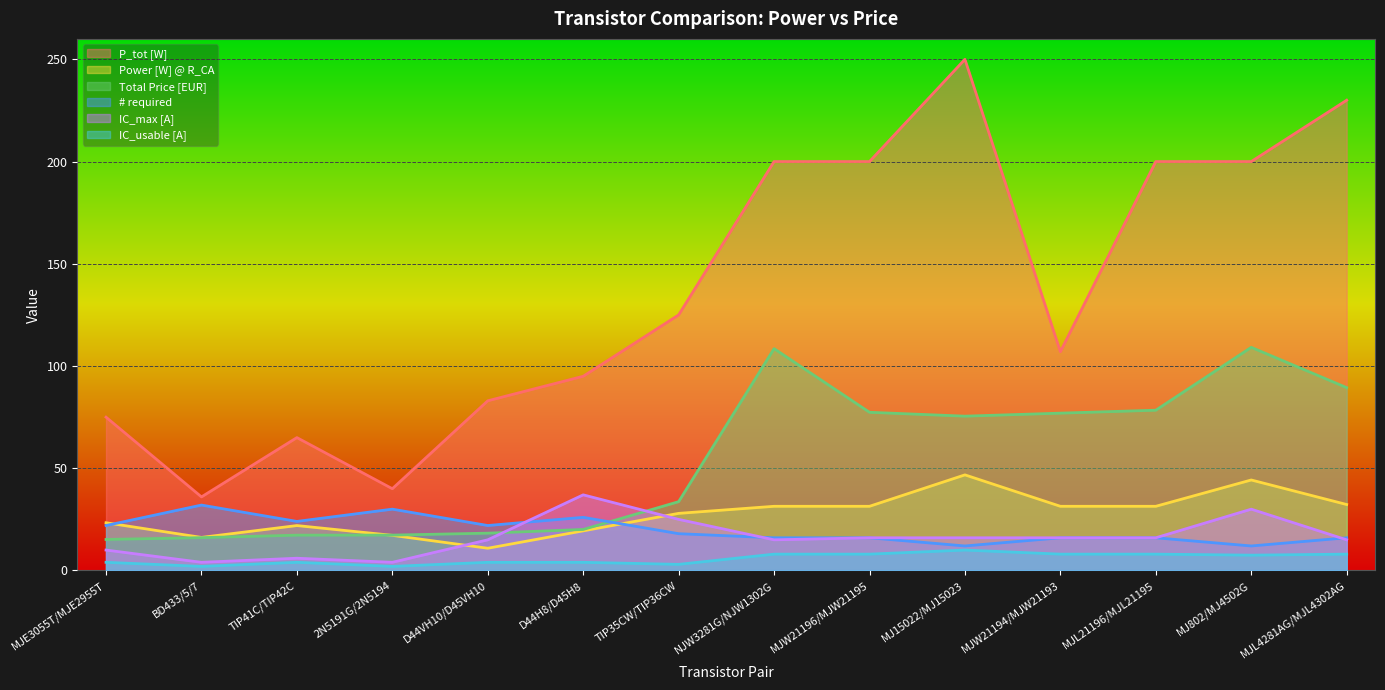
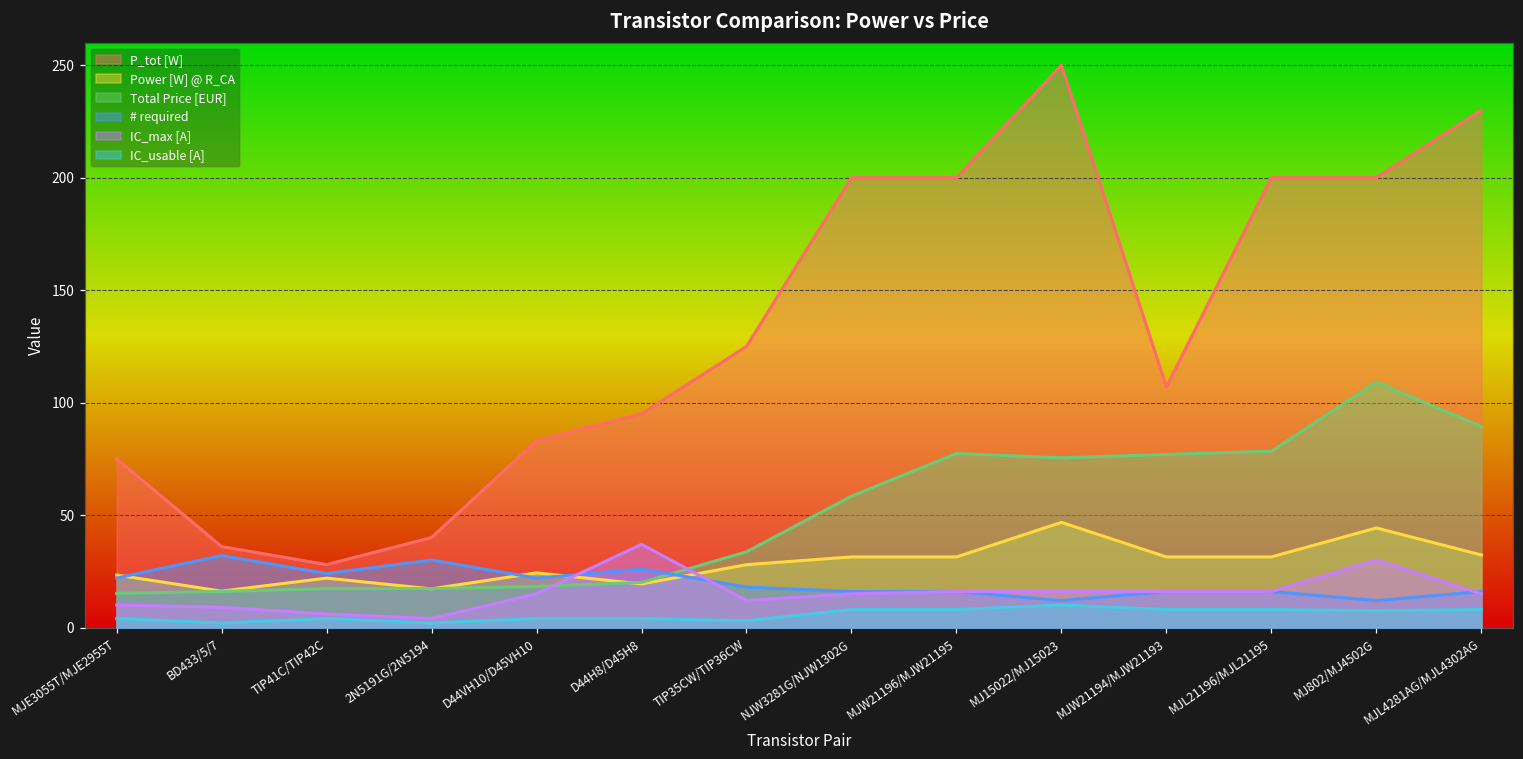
IC_max [A], BD433/5/7: 4 -> 9
P_tot [W], TIP41C/TIP42C: 65 -> 28
Power [W] @ R_CA, D44VH10/D45VH10: 11 -> 24
IC_max [A], TIP35CW/TIP36CW: 25 -> 12
Total Price [EUR], NJW3281G/NJW1302G: 109 -> 58
